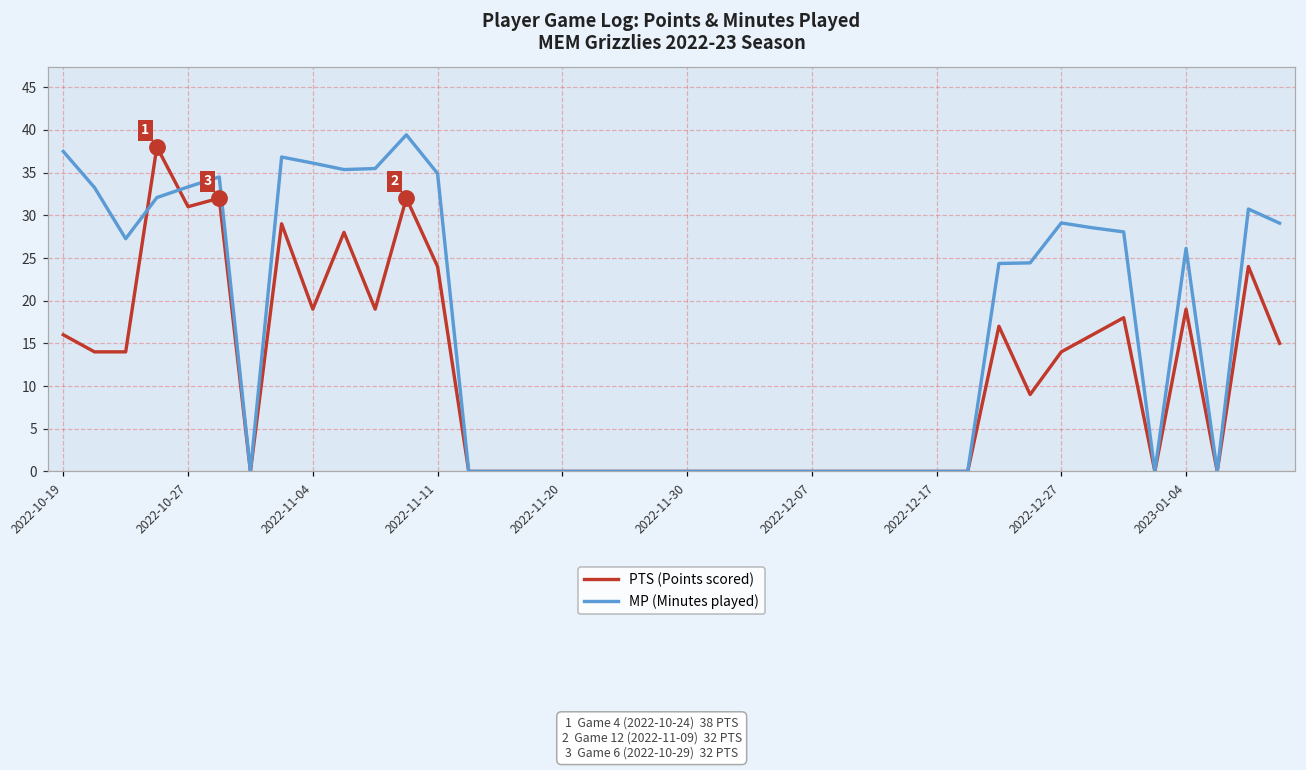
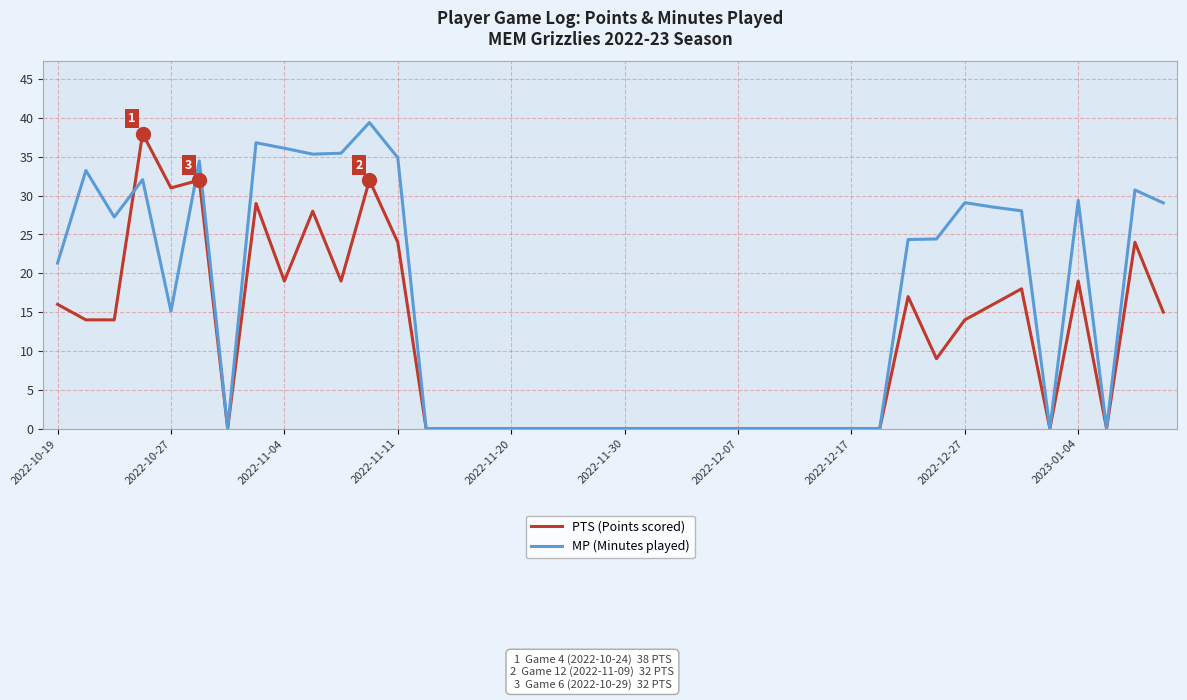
MP (Minutes played), 2022-10-19: 37 -> 21
MP (Minutes played), 2022-10-27: 33 -> 15
MP (Minutes played), 2023-01-04: 26 -> 29
